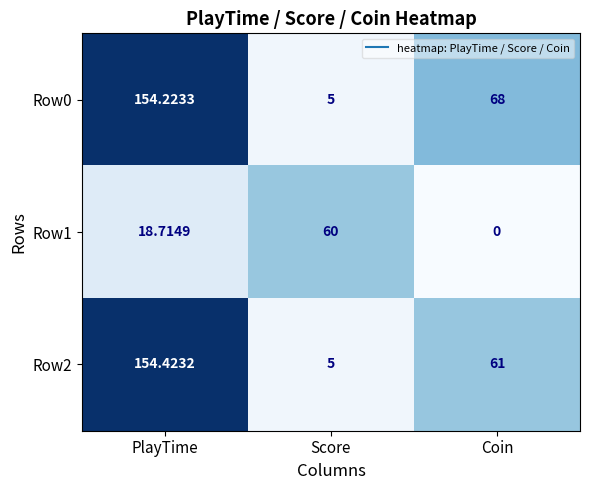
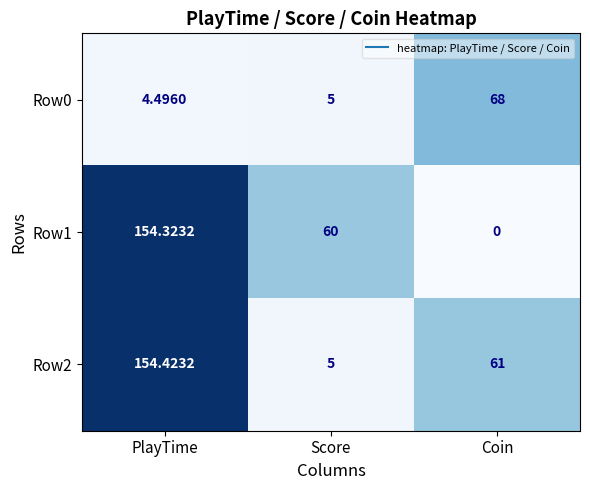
Row0, PlayTime: 154.2233 -> 4.4960
Row1, PlayTime: 18.7149 -> 154.3232
